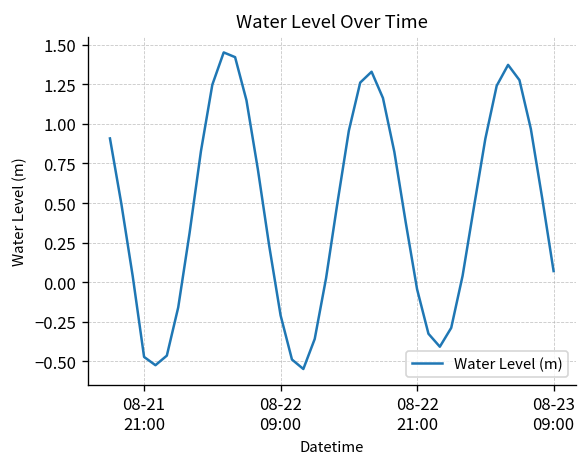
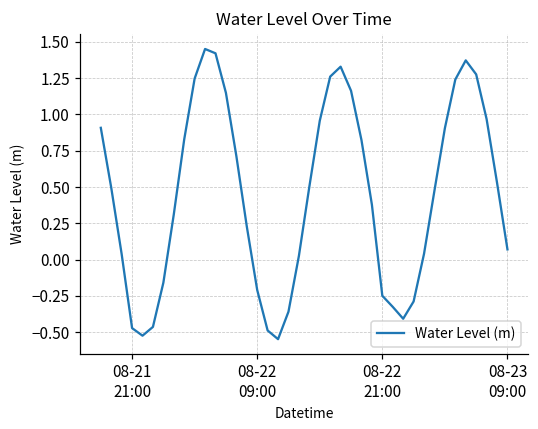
08-22 21:00: -0.04 -> -0.25
